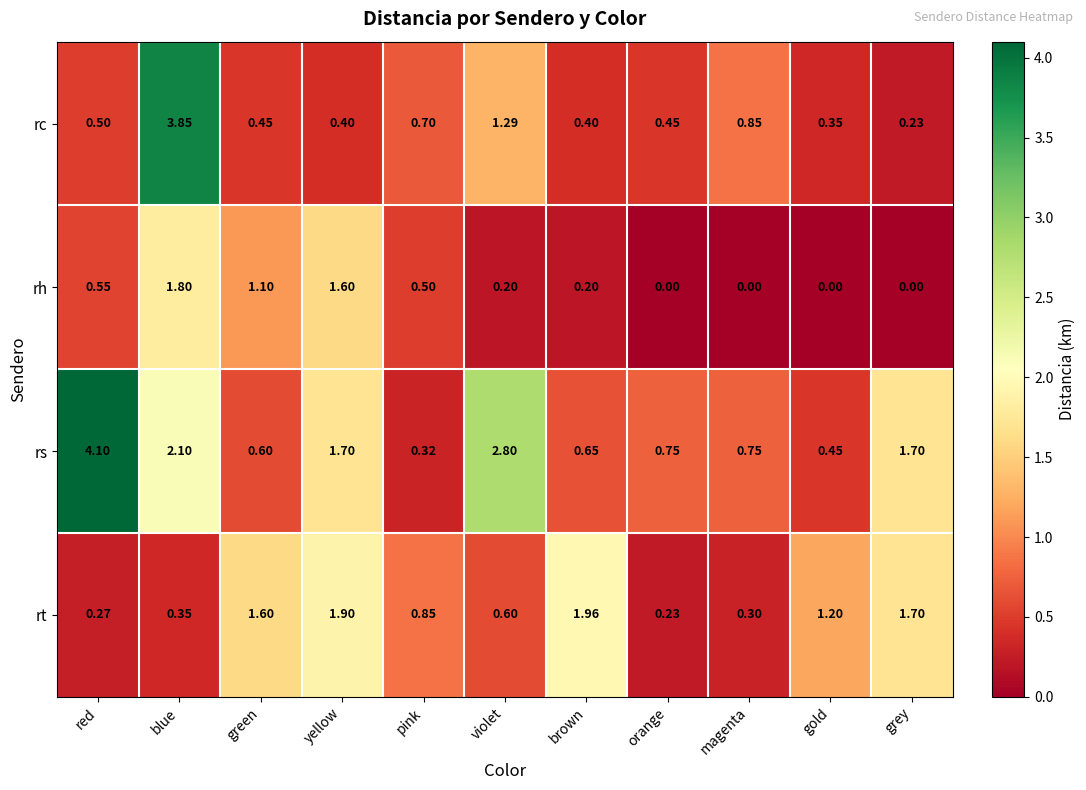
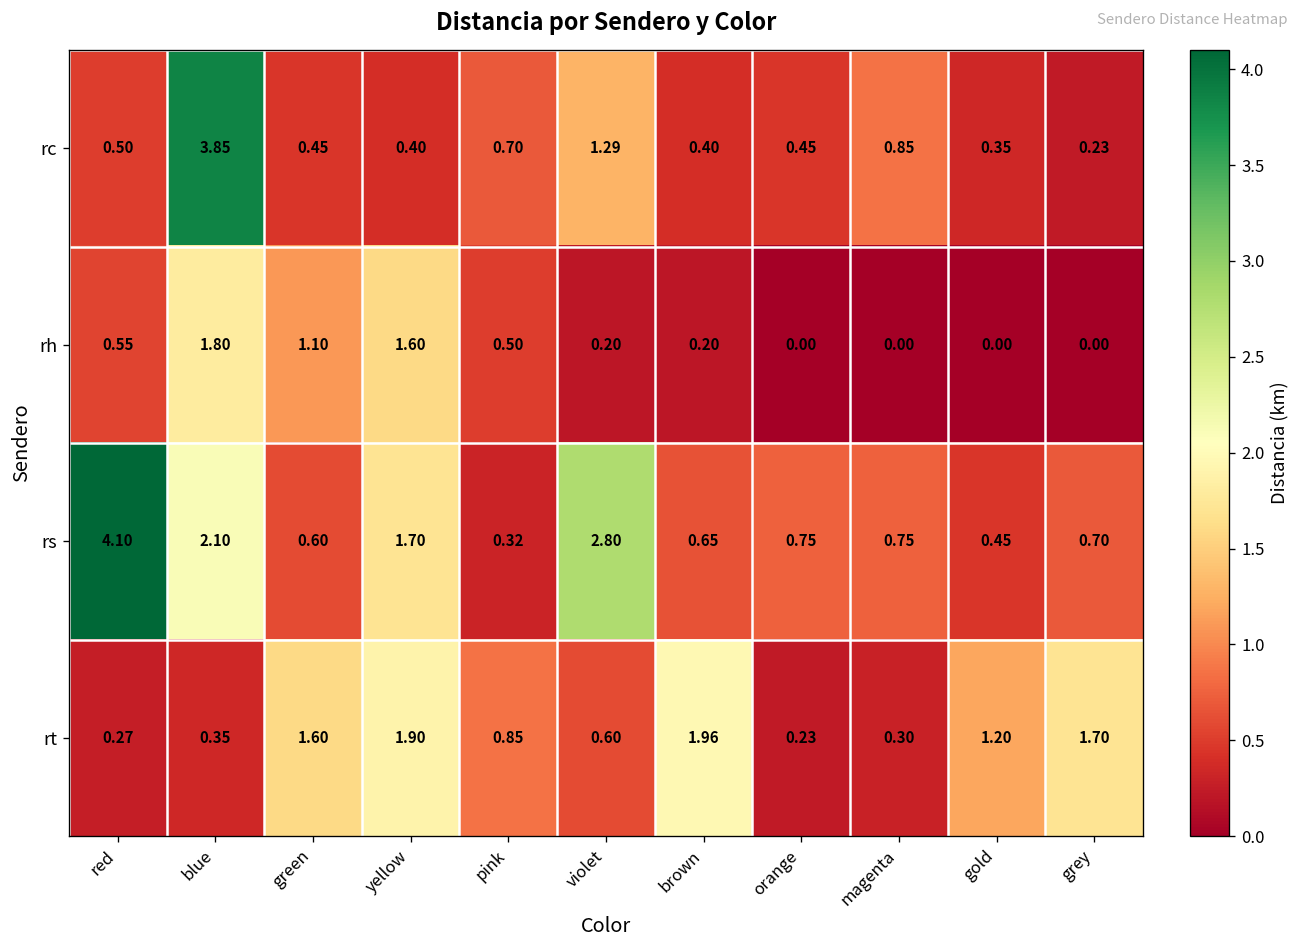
rs, grey: 1.70 -> 0.70
